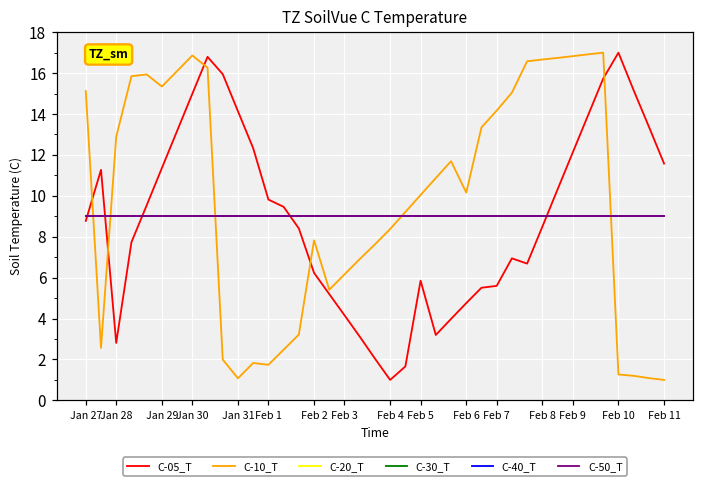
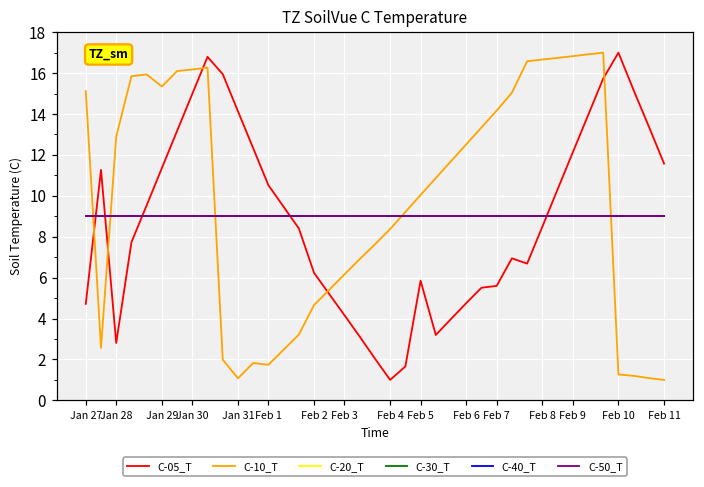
C-05_T, Jan 27: 8.8 -> 4.7
C-10_T, Jan 30: 16.9 -> 16.2
C-05_T, Feb 1: 9.8 -> 10.5
C-10_T, Feb 2: 7.8 -> 4.7
C-10_T, Feb 6: 10.2 -> 12.5
